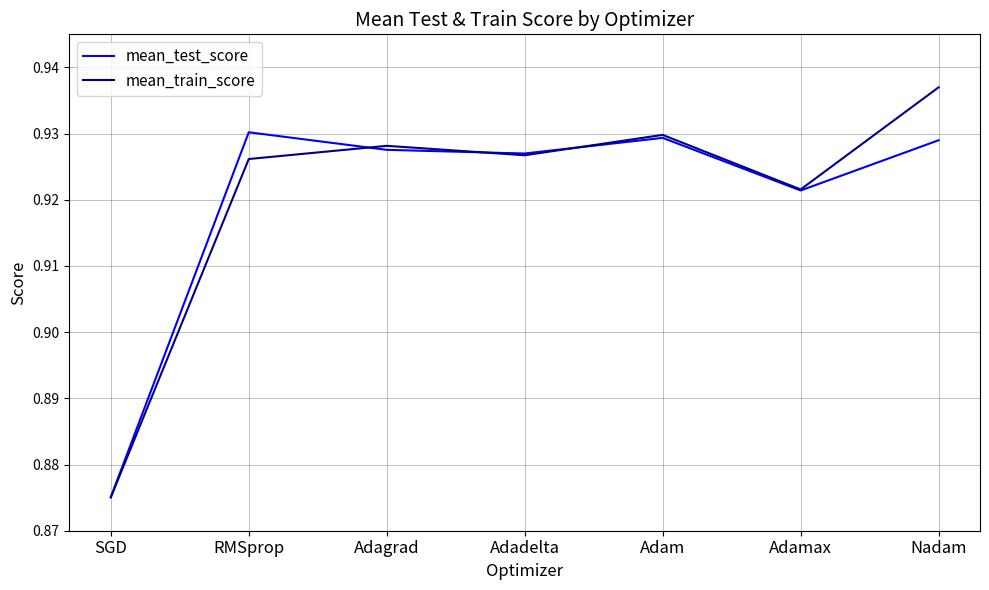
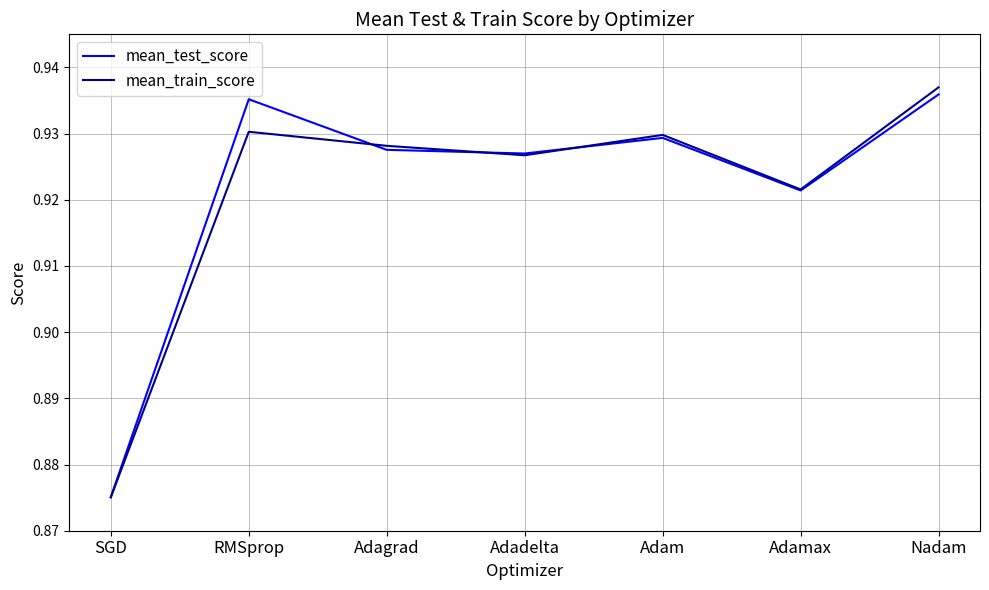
mean_test_score, RMSprop: 0.930 -> 0.935
mean_train_score, RMSprop: 0.926 -> 0.930
mean_test_score, Nadam: 0.929 -> 0.936
